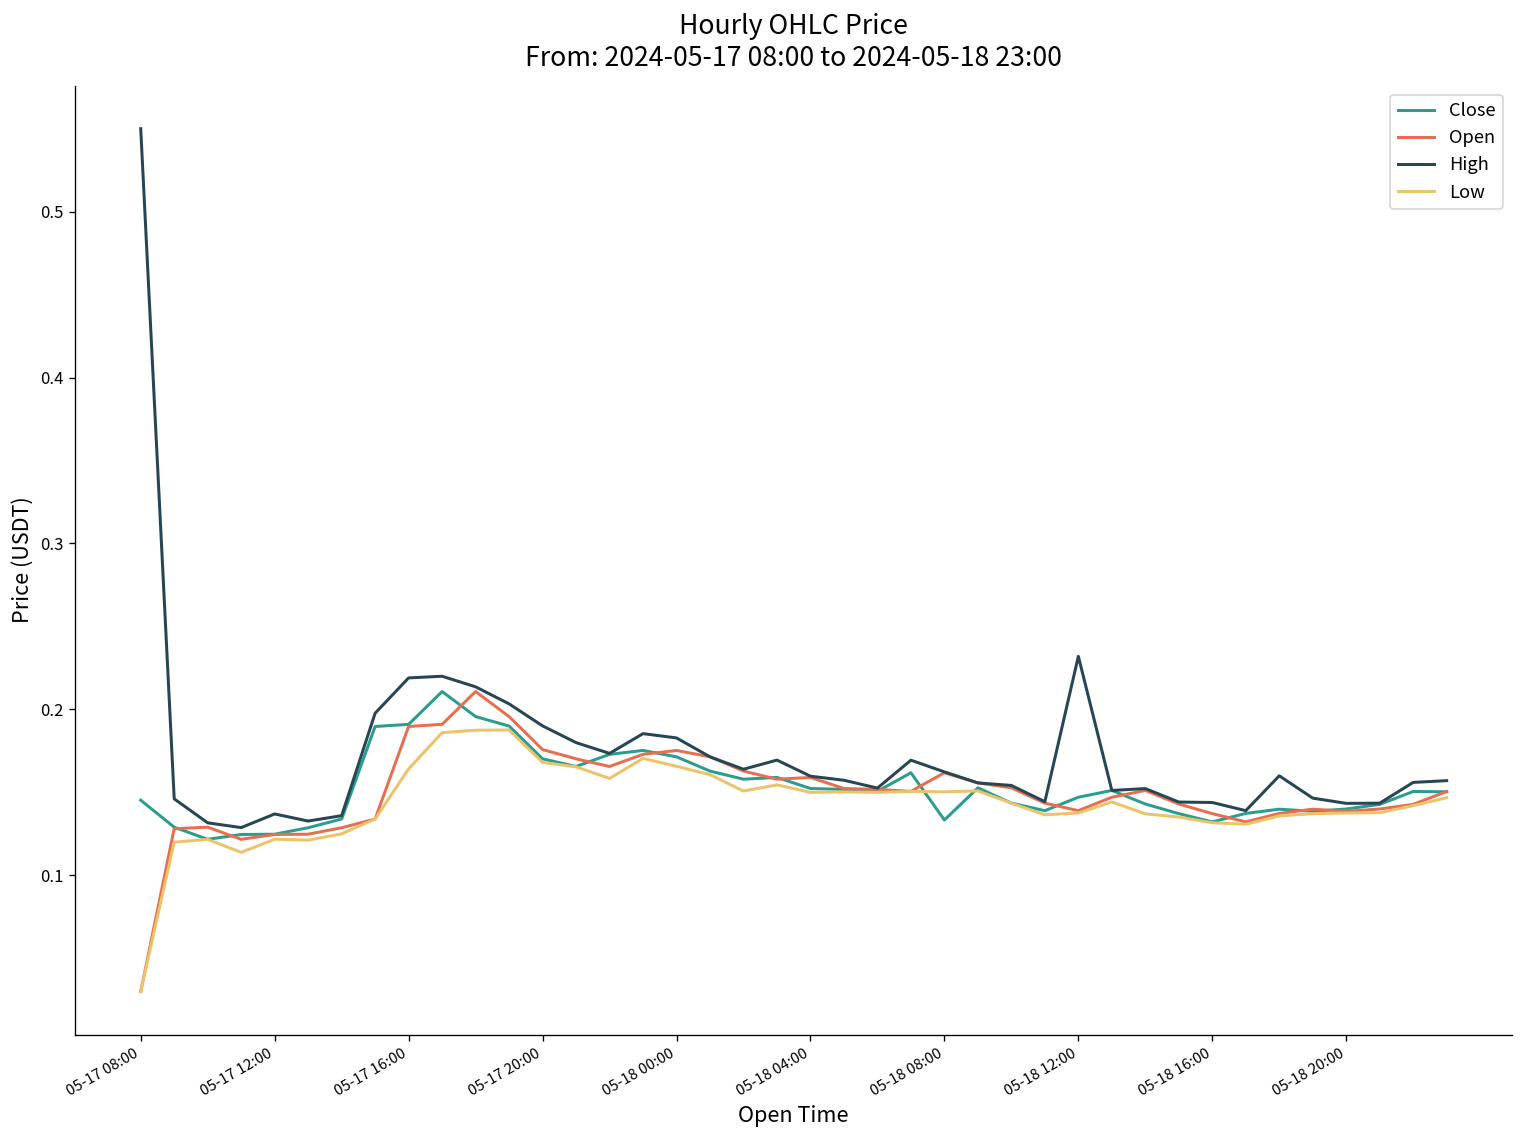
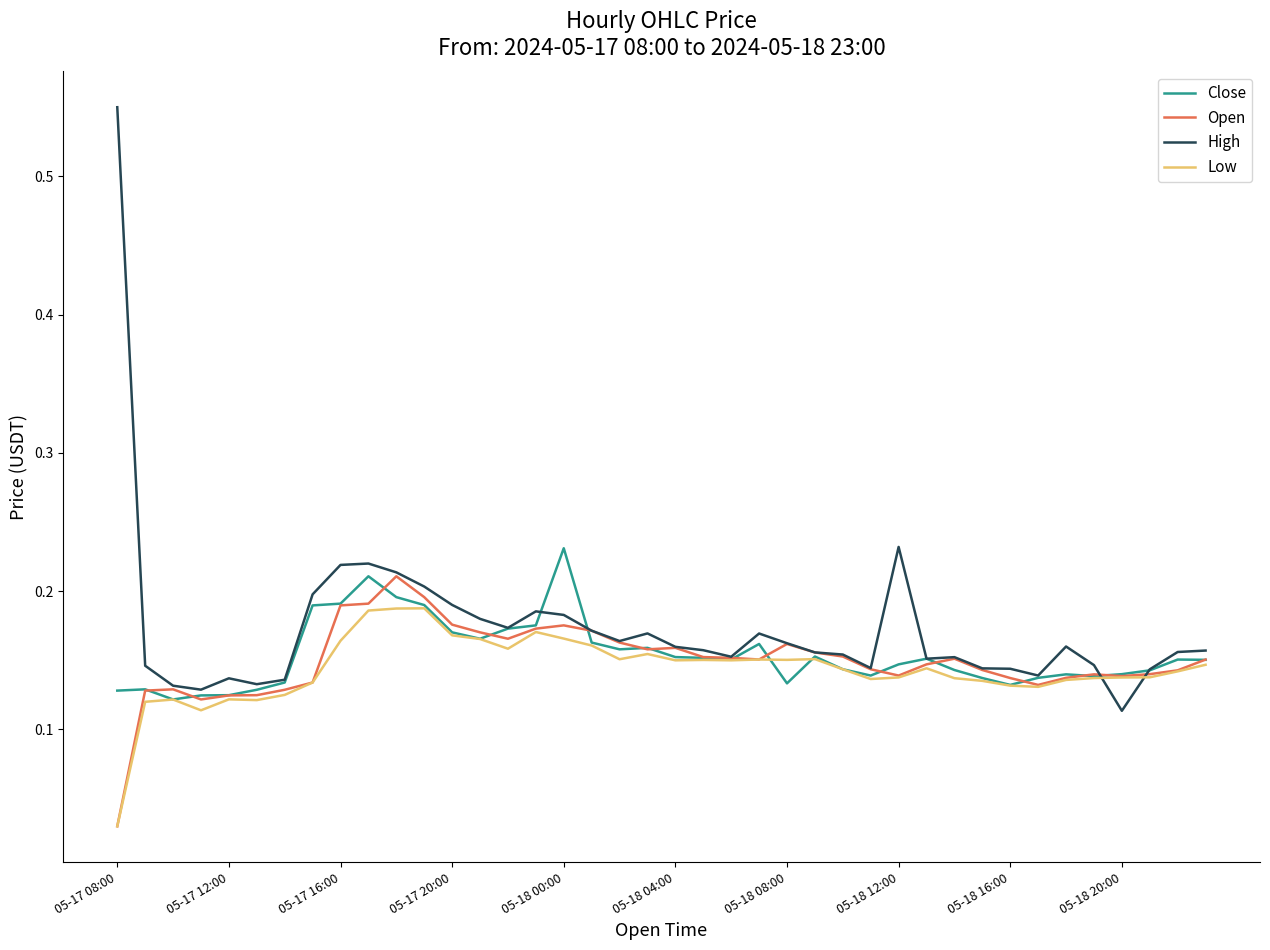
Close, 05-17 08:00: 0.145 -> 0.128
Close, 05-18 00:00: 0.171 -> 0.231
High, 05-18 20:00: 0.143 -> 0.114
